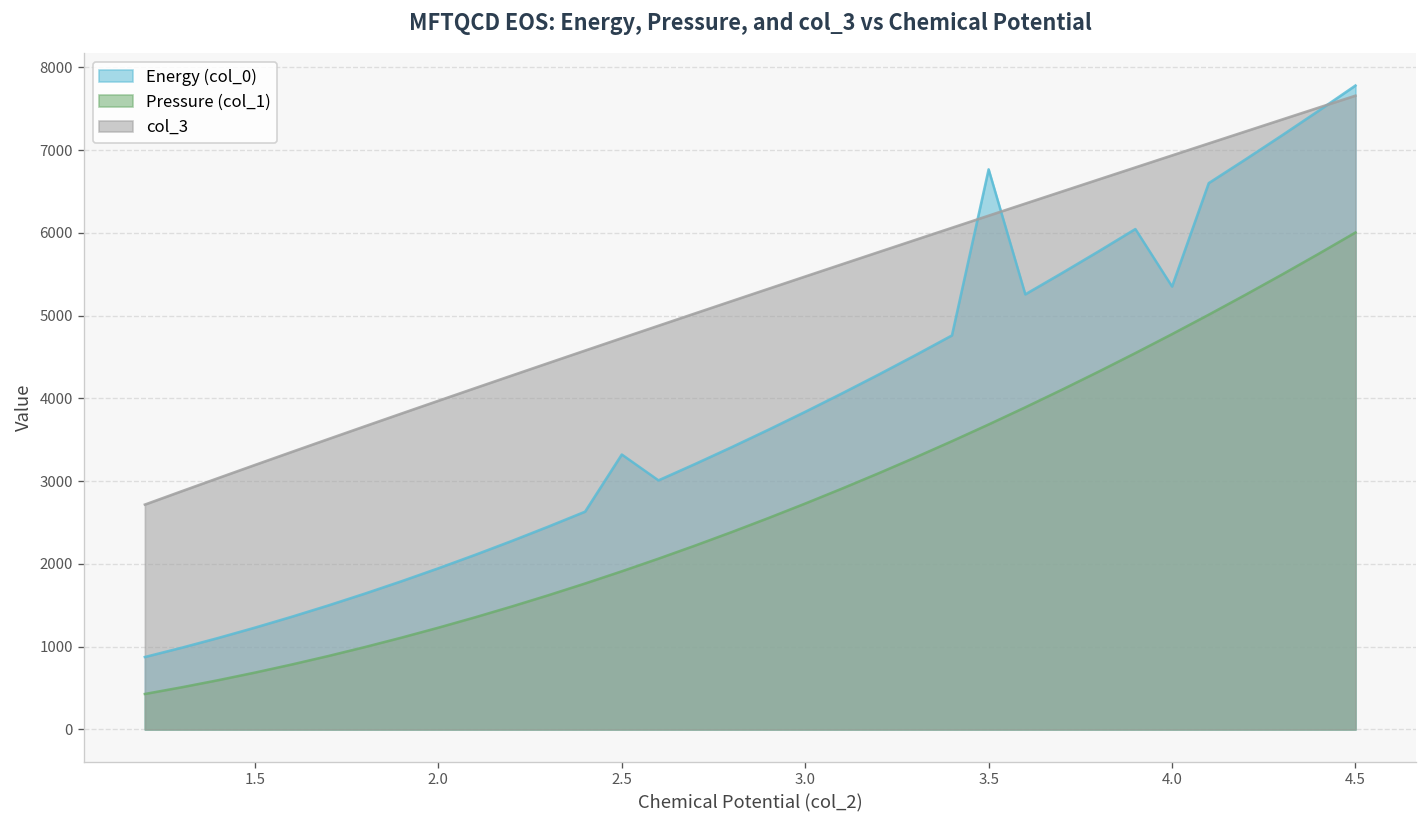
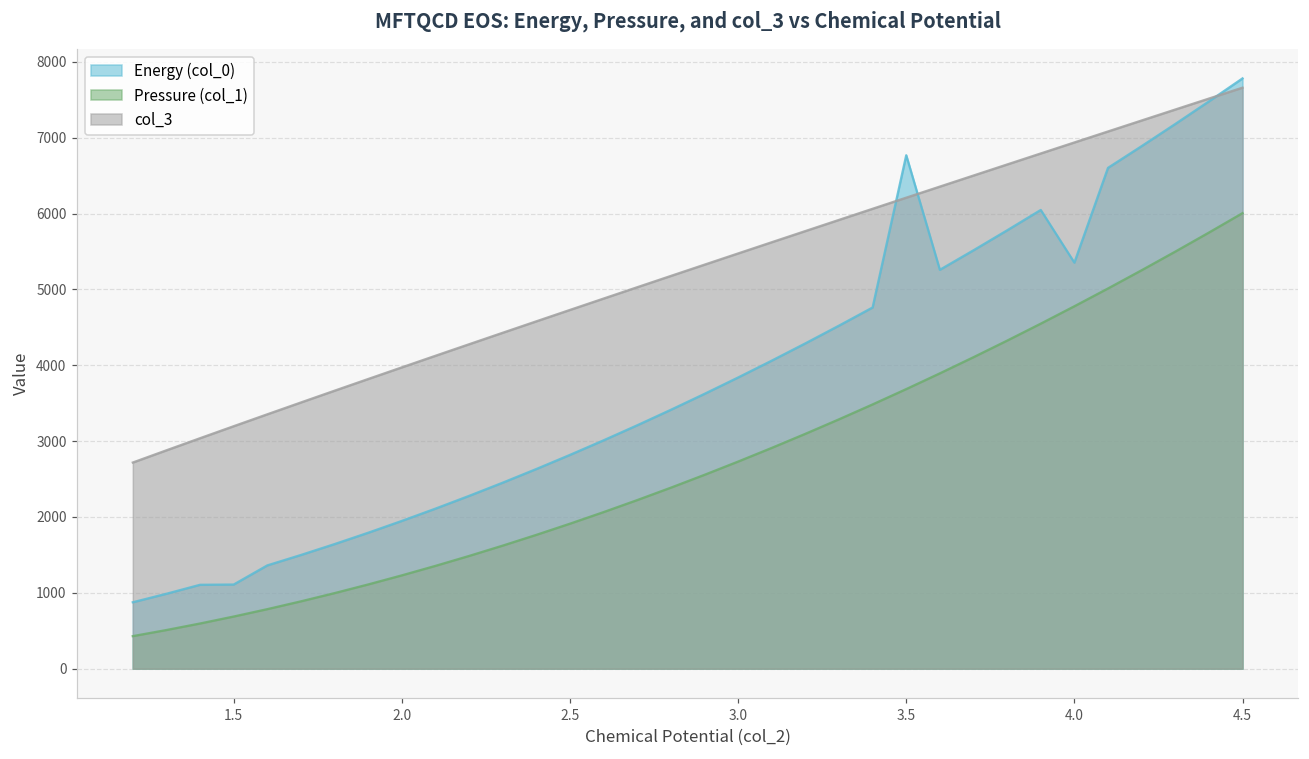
Energy (col_0), 1.5: 1200 -> 1100
Energy (col_0), 2.5: 3300 -> 2800
